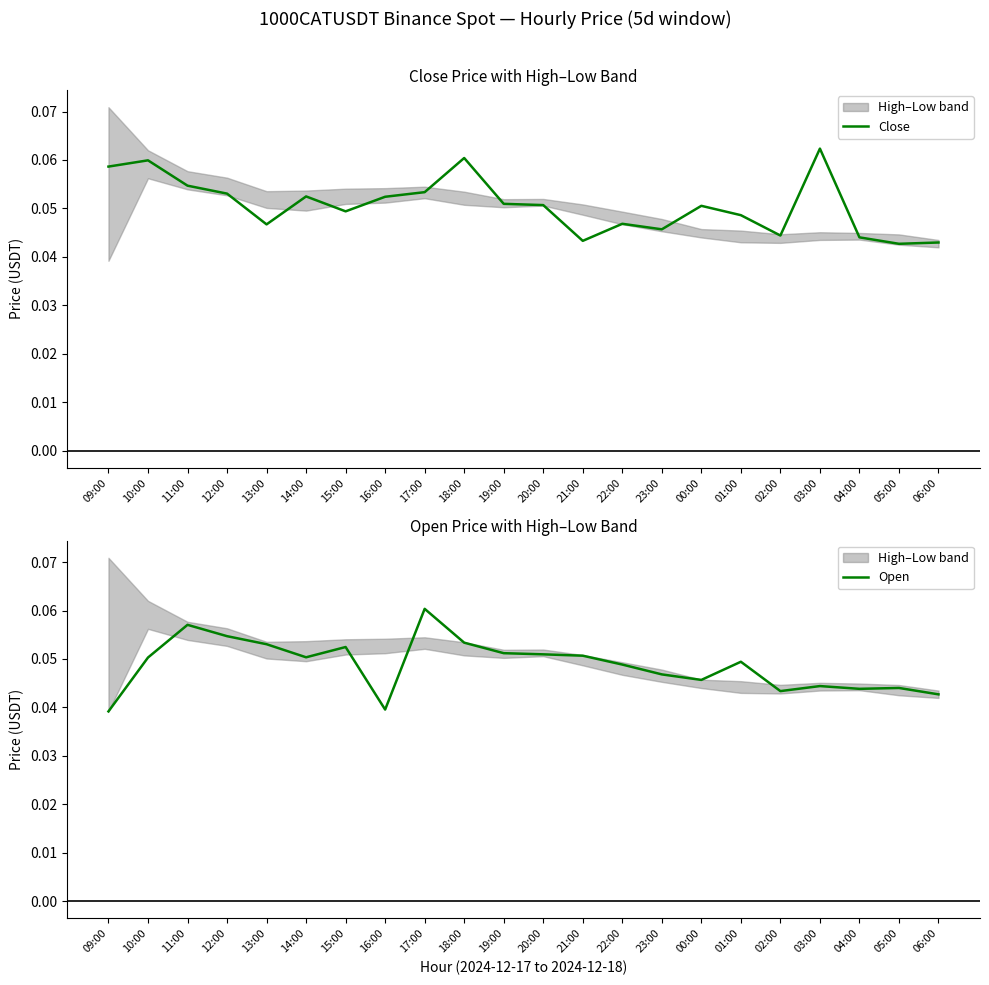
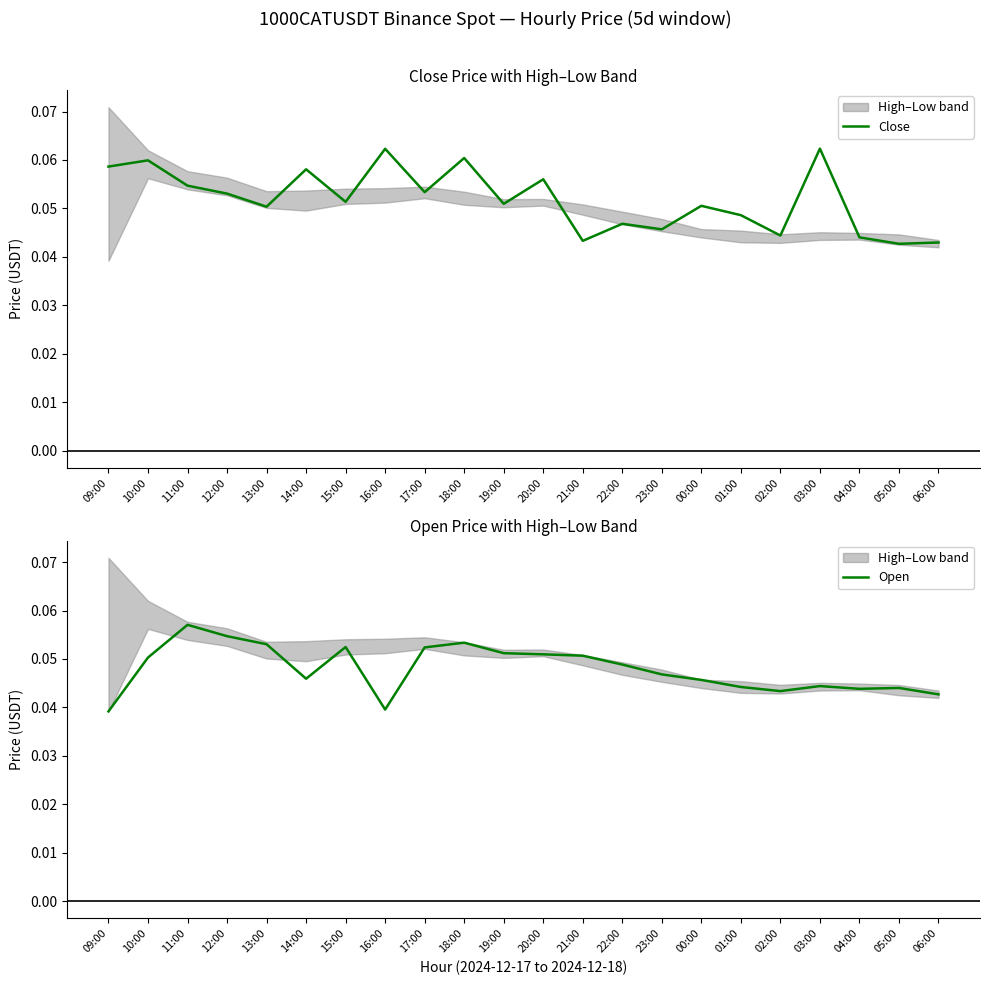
Close Price with High–Low Band, Close, 13:00: 0.047 -> 0.050
Close Price with High–Low Band, Close, 14:00: 0.052 -> 0.058
Close Price with High–Low Band, Close, 15:00: 0.049 -> 0.051
Close Price with High–Low Band, Close, 16:00: 0.052 -> 0.062
Close Price with High–Low Band, Close, 20:00: 0.051 -> 0.056
Open Price with High–Low Band, Open, 14:00: 0.050 -> 0.046
Open Price with High–Low Band, Open, 17:00: 0.060 -> 0.052
Open Price with High–Low Band, Open, 01:00: 0.049 -> 0.044
